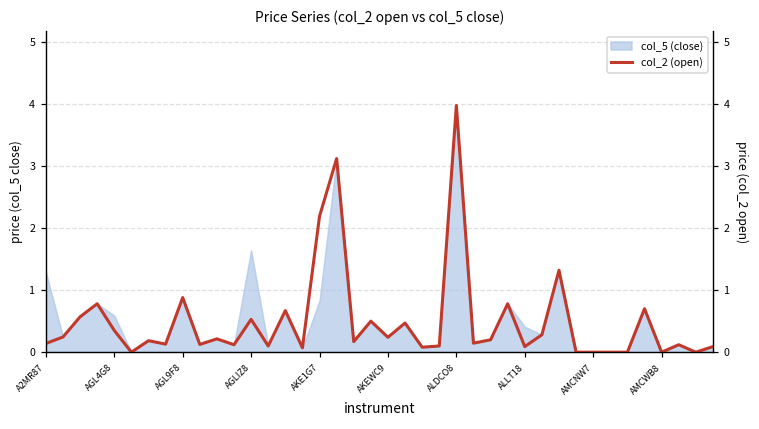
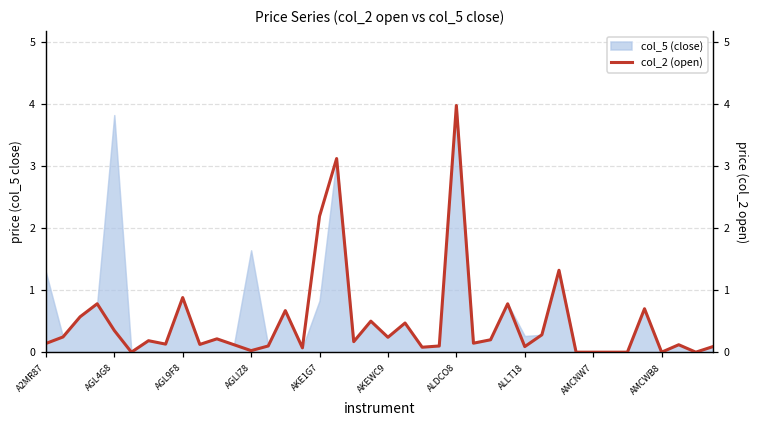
col_5 (close), AGL4G8: 0.6 -> 3.8
col_5 (close), ALLT18: 0.4 -> 0.3
col_2 (open), AGLIZ8: 0.5 -> 0.0
